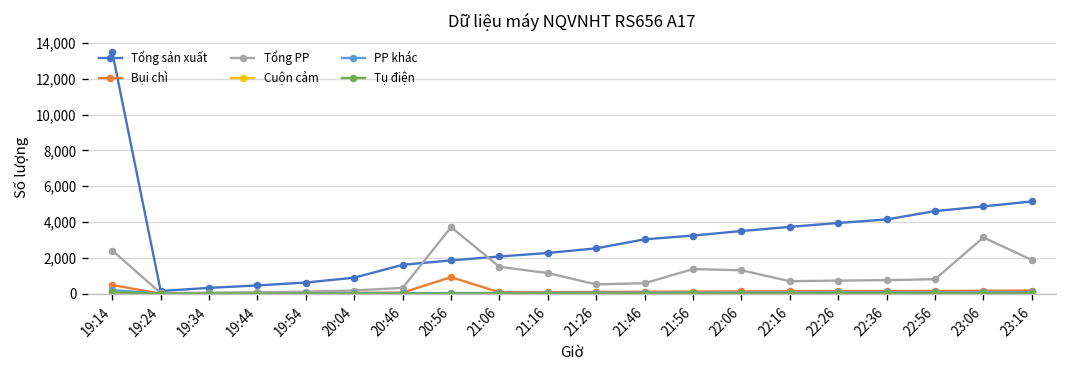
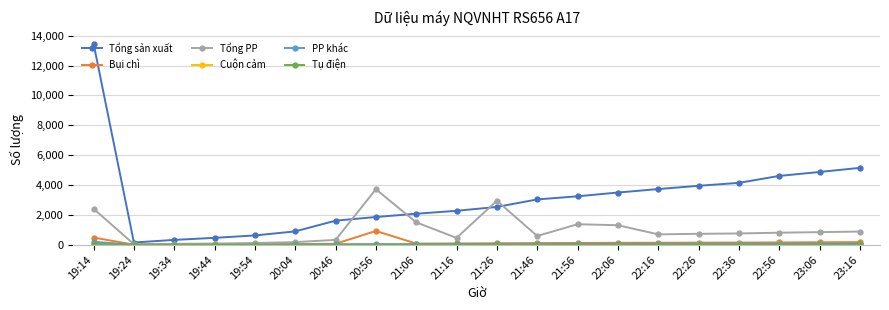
Tổng PP, 21:16: 1,200 -> 500
Tổng PP, 21:26: 500 -> 2,900
Tổng PP, 23:06: 3,100 -> 800
Tổng PP, 23:16: 1,900 -> 900
